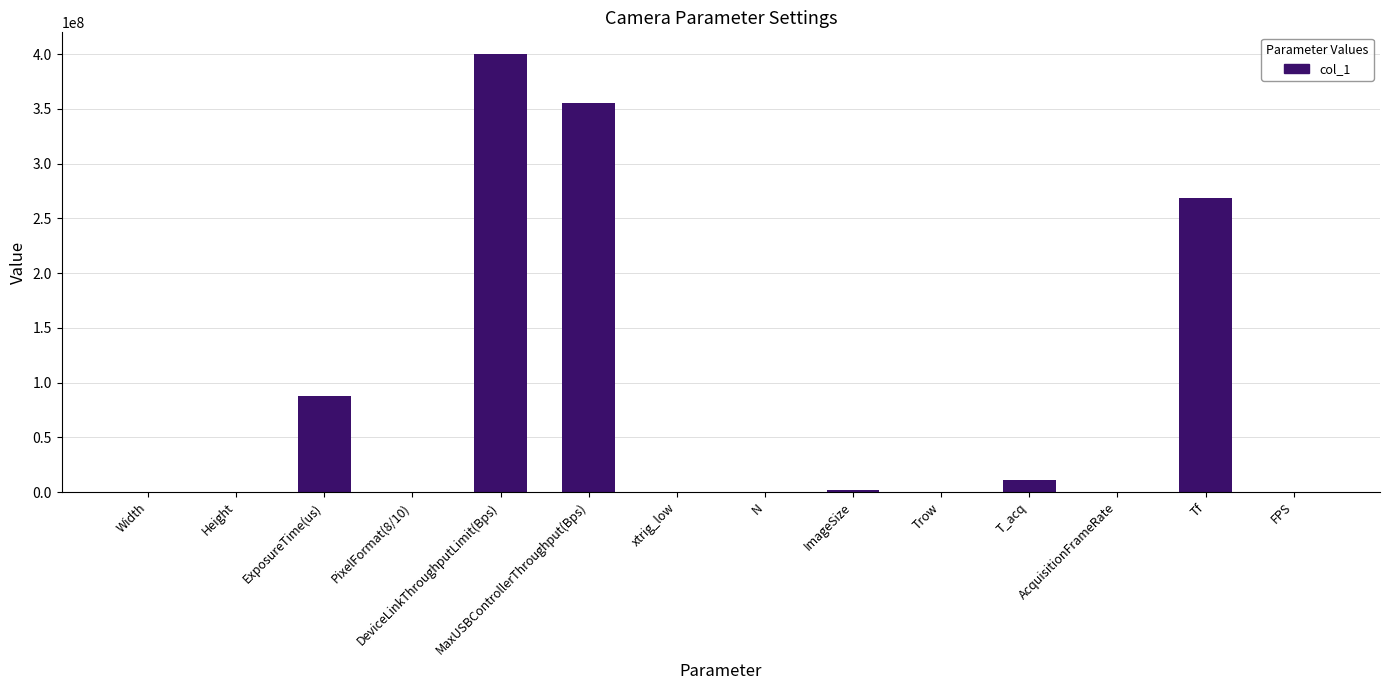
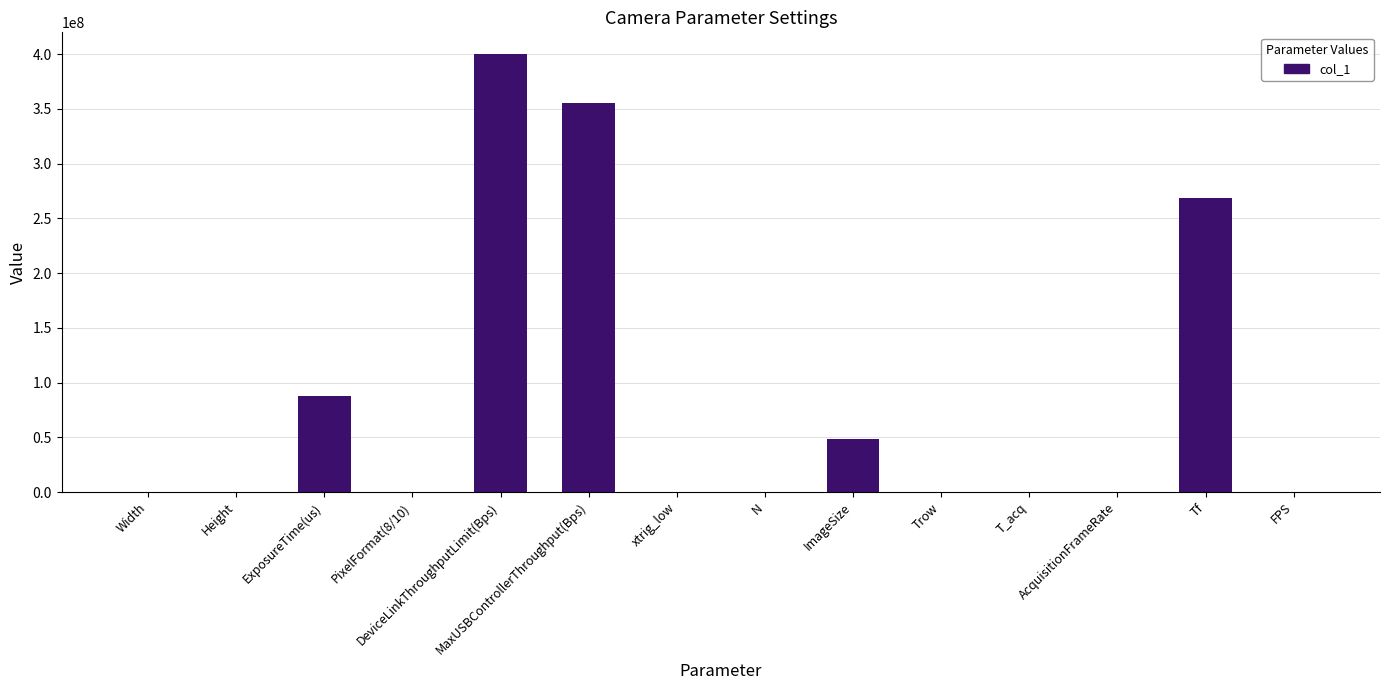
ImageSize: 2000000 -> 48000000
T_acq: 11000000 -> 0
